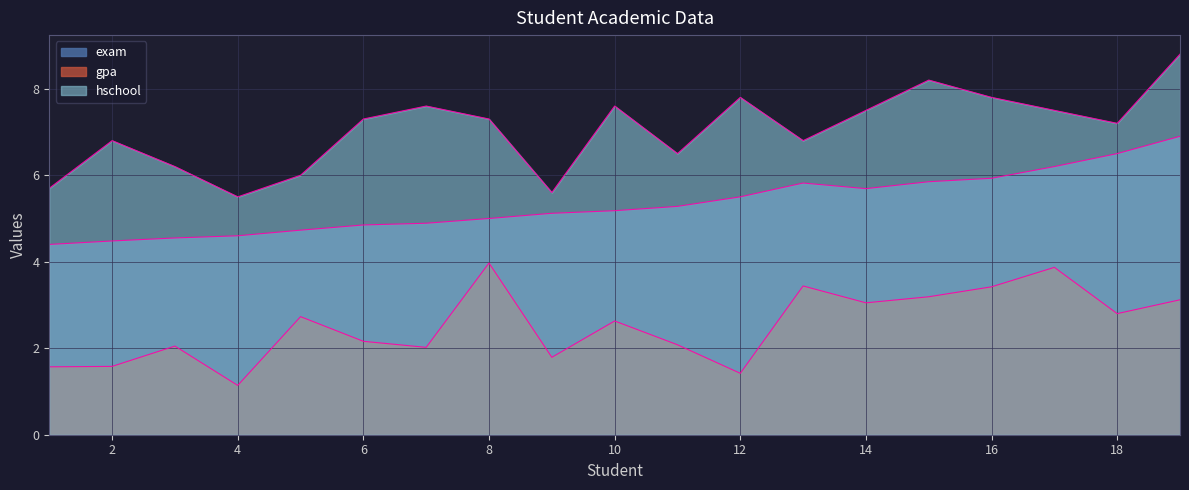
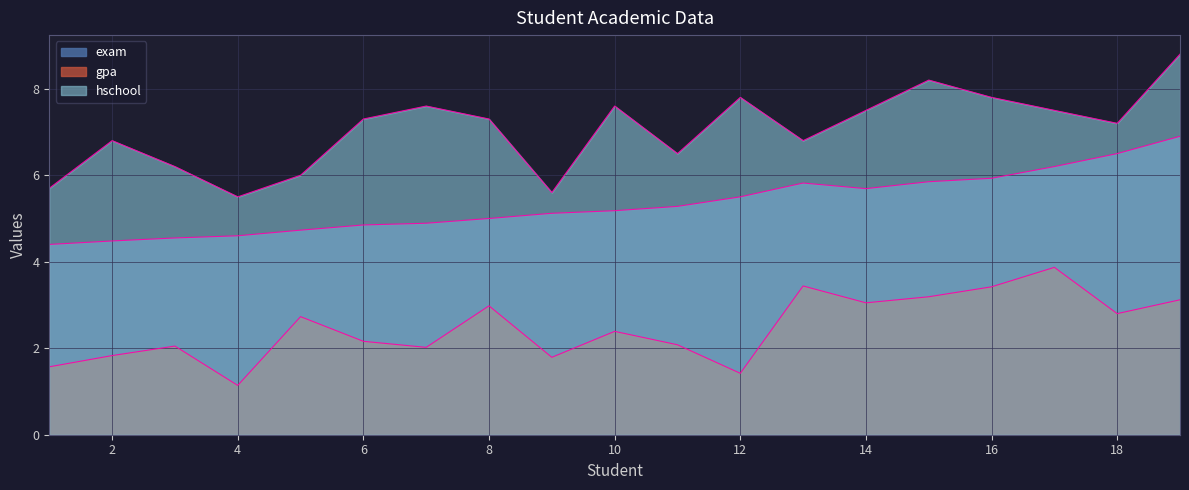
gpa, 2: 1.6 -> 1.8
gpa, 8: 4.0 -> 3.0
gpa, 10: 2.6 -> 2.4
